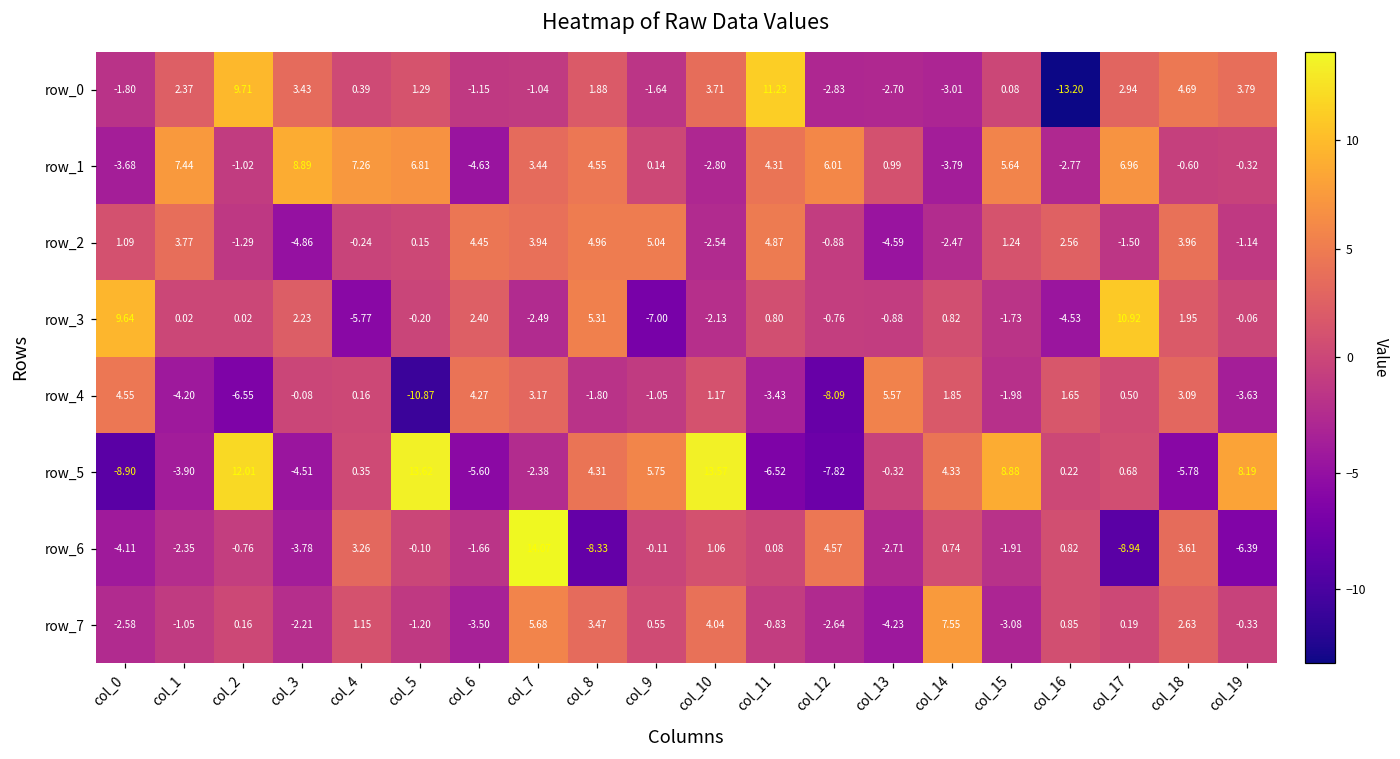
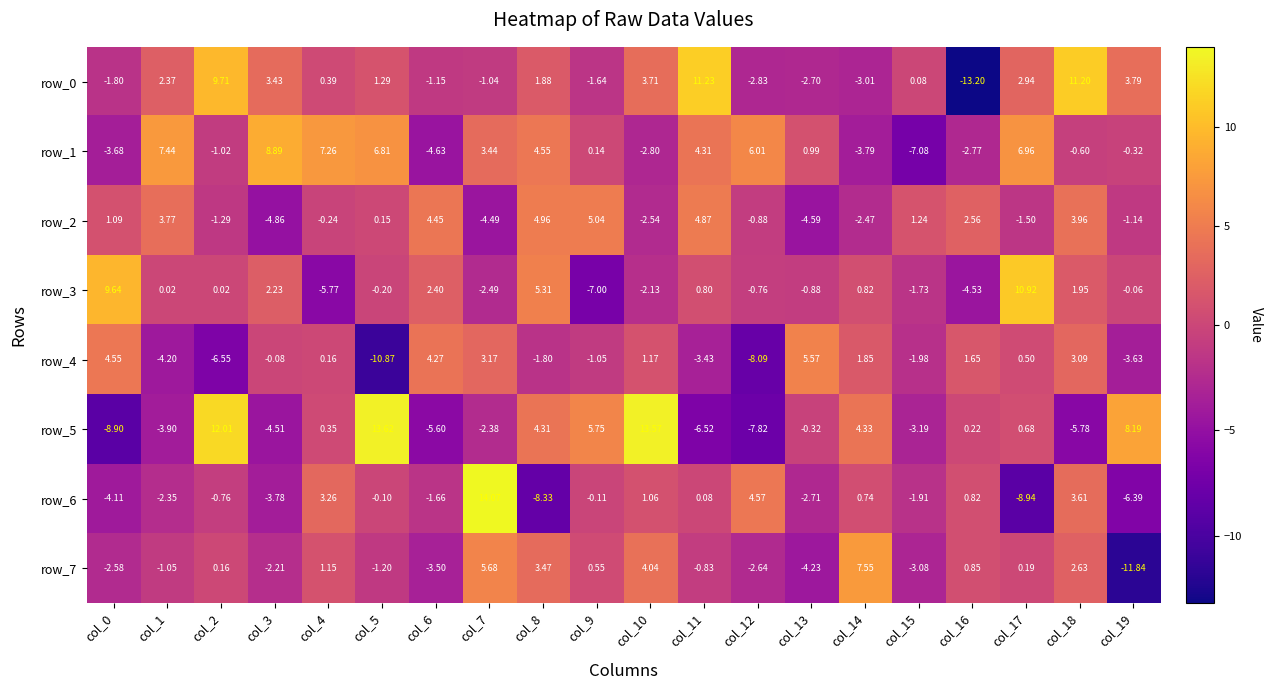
row_0, col_18: 4.69 -> 11.20
row_1, col_15: 5.64 -> -7.08
row_2, col_7: 3.94 -> -4.49
row_5, col_15: 8.88 -> -3.19
row_7, col_19: -0.33 -> -11.84
